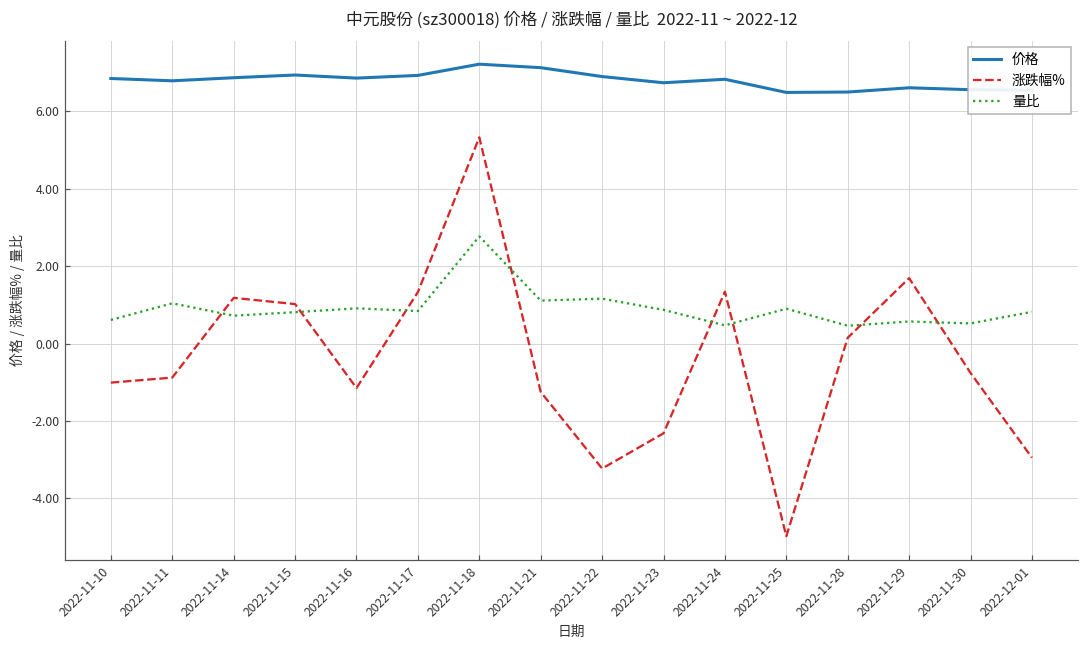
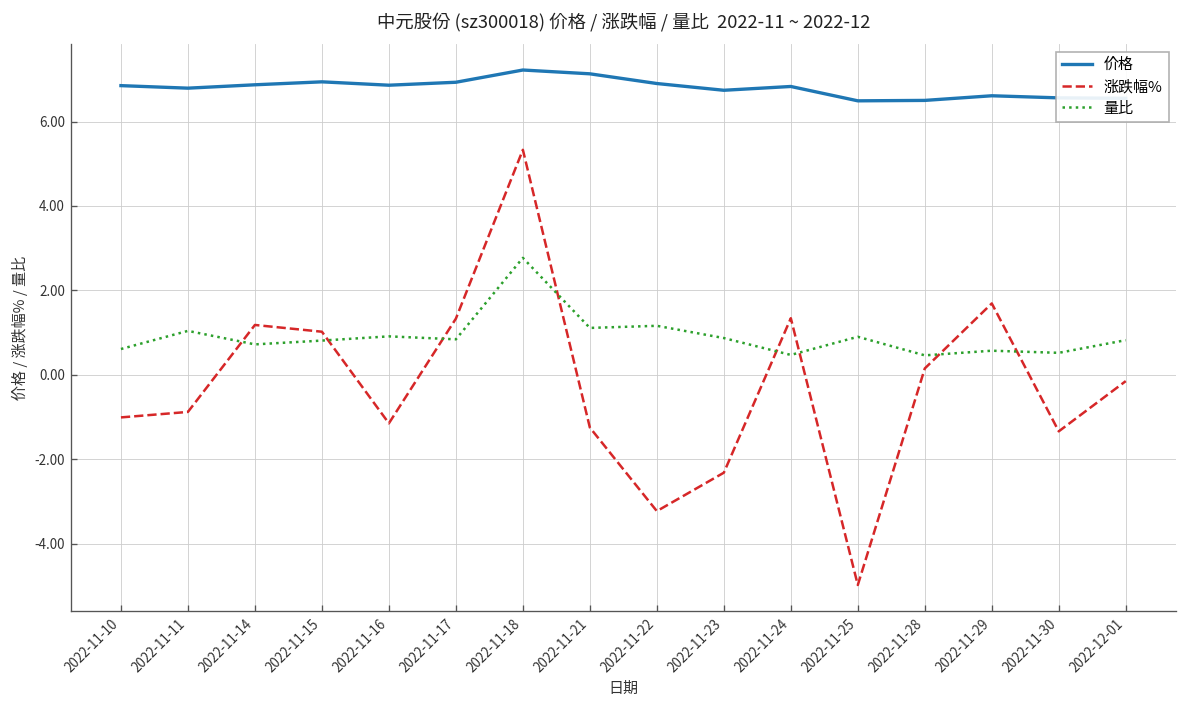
涨跌幅%, 2022-11-30: -0.8 -> -1.3
涨跌幅%, 2022-12-01: -3.0 -> -0.2
